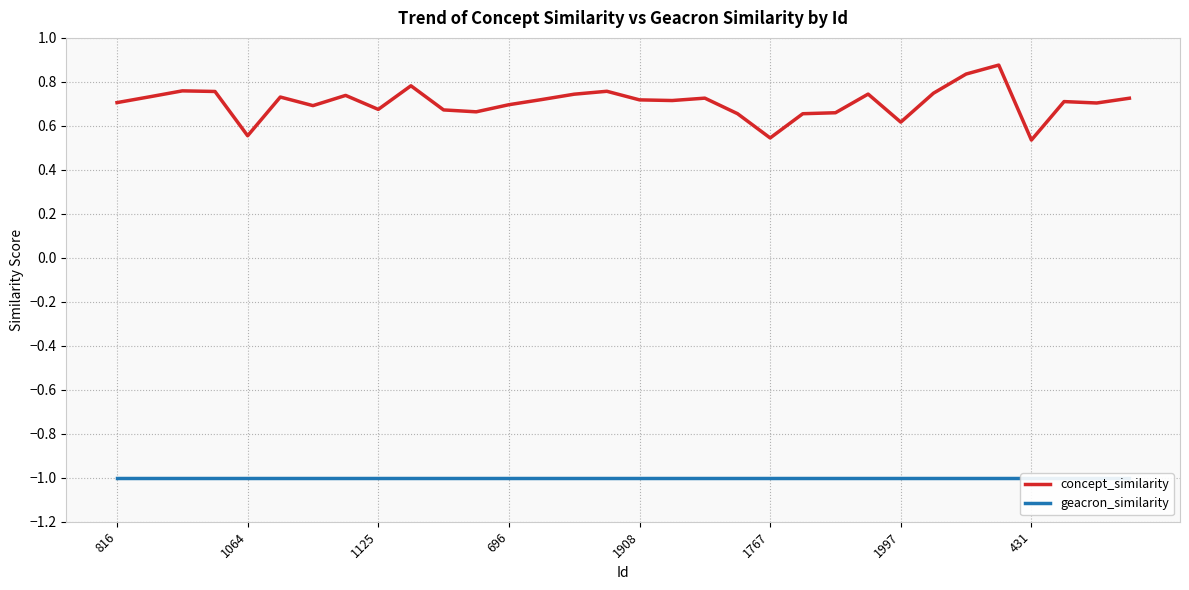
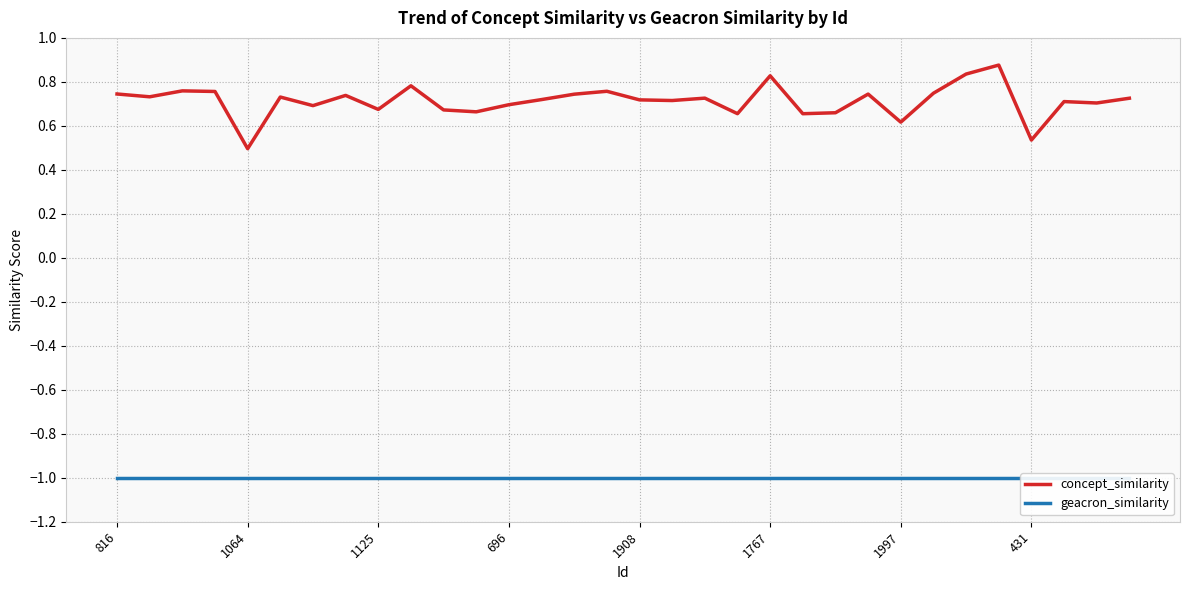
concept_similarity, 816: 0.71 -> 0.74
concept_similarity, 1064: 0.56 -> 0.50
concept_similarity, 1767: 0.54 -> 0.83
